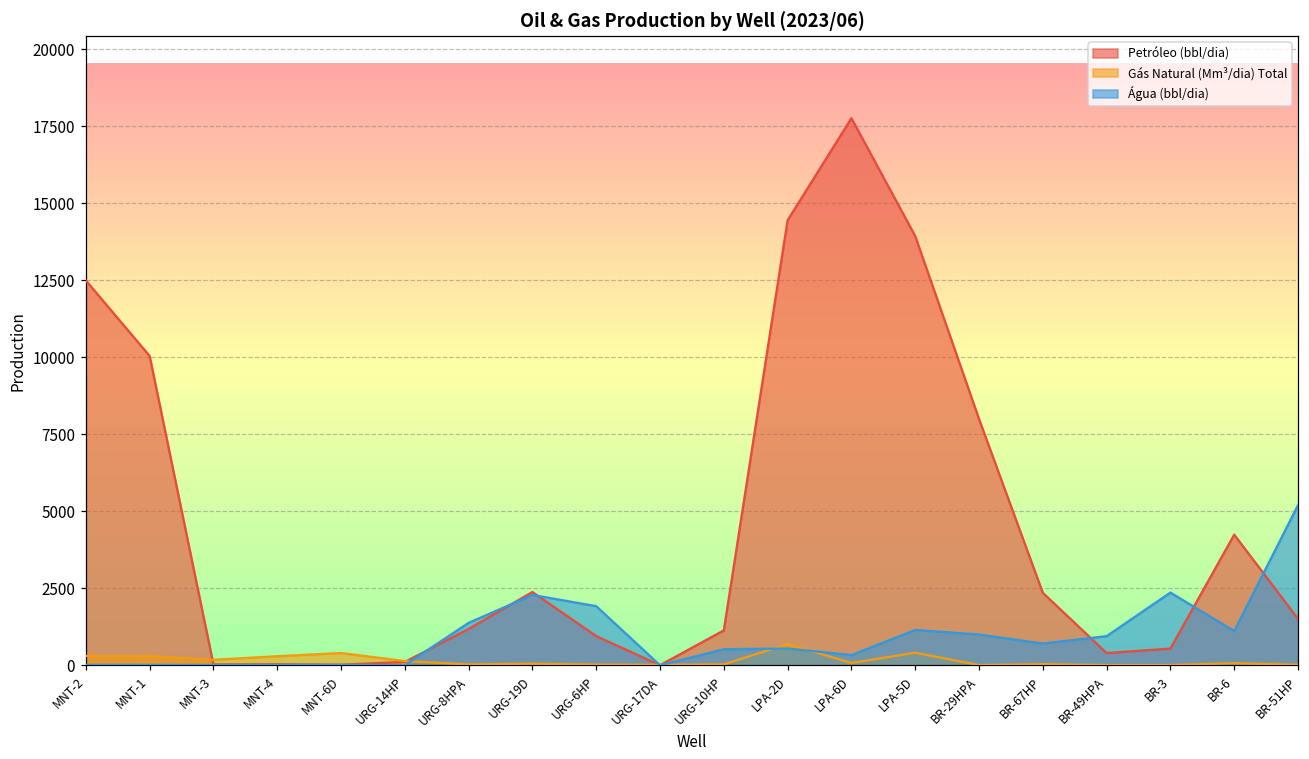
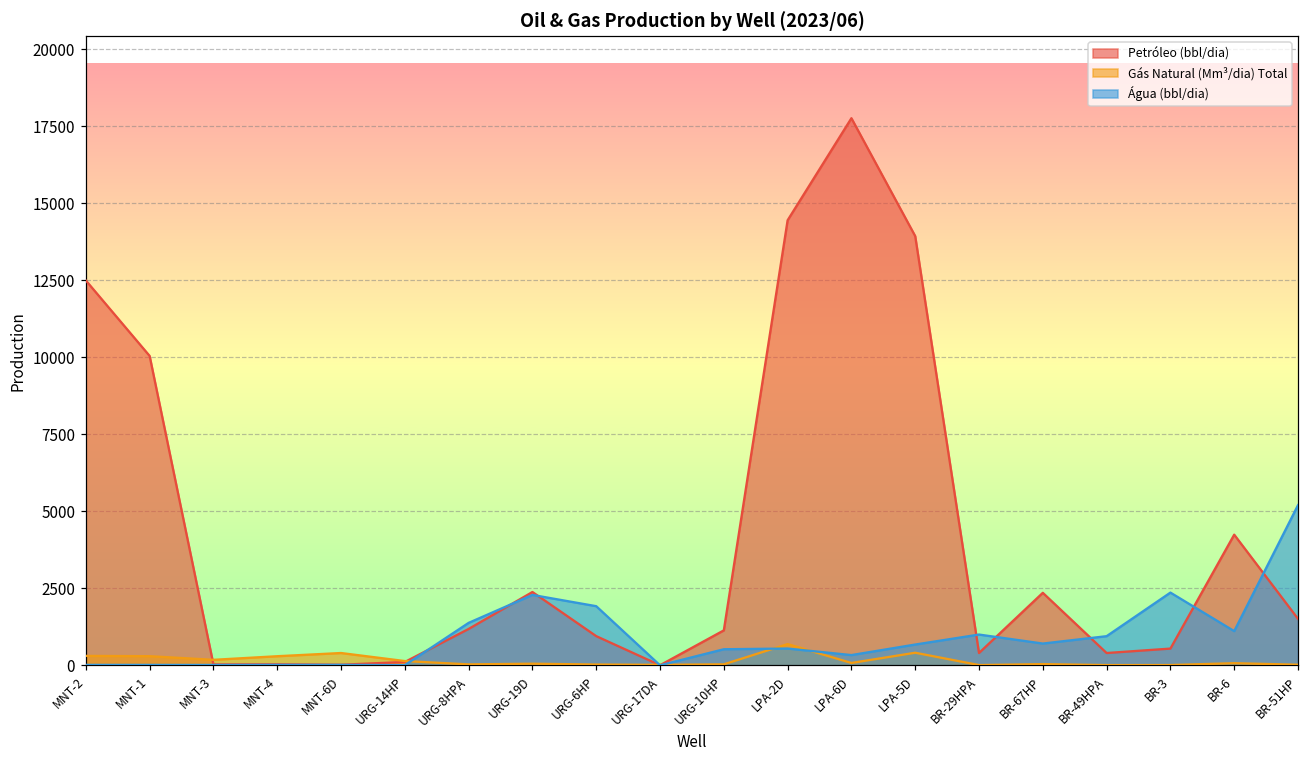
Água (bbl/dia), LPA-5D: 1100 -> 700
Petróleo (bbl/dia), BR-29HPA: 8000 -> 400
